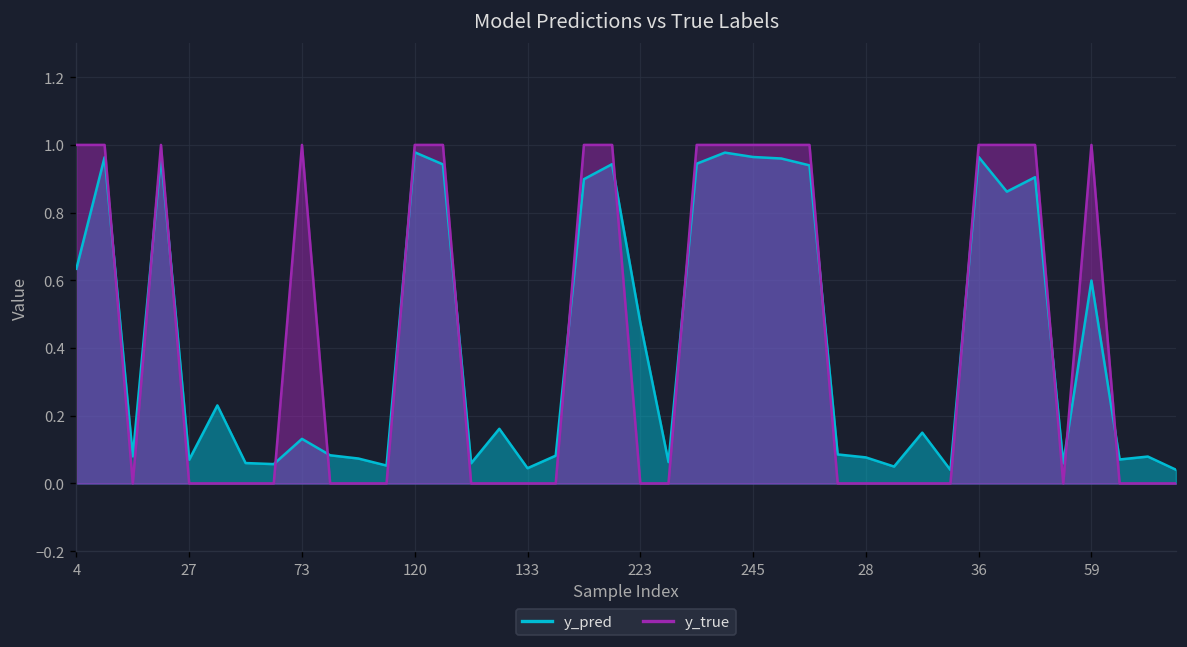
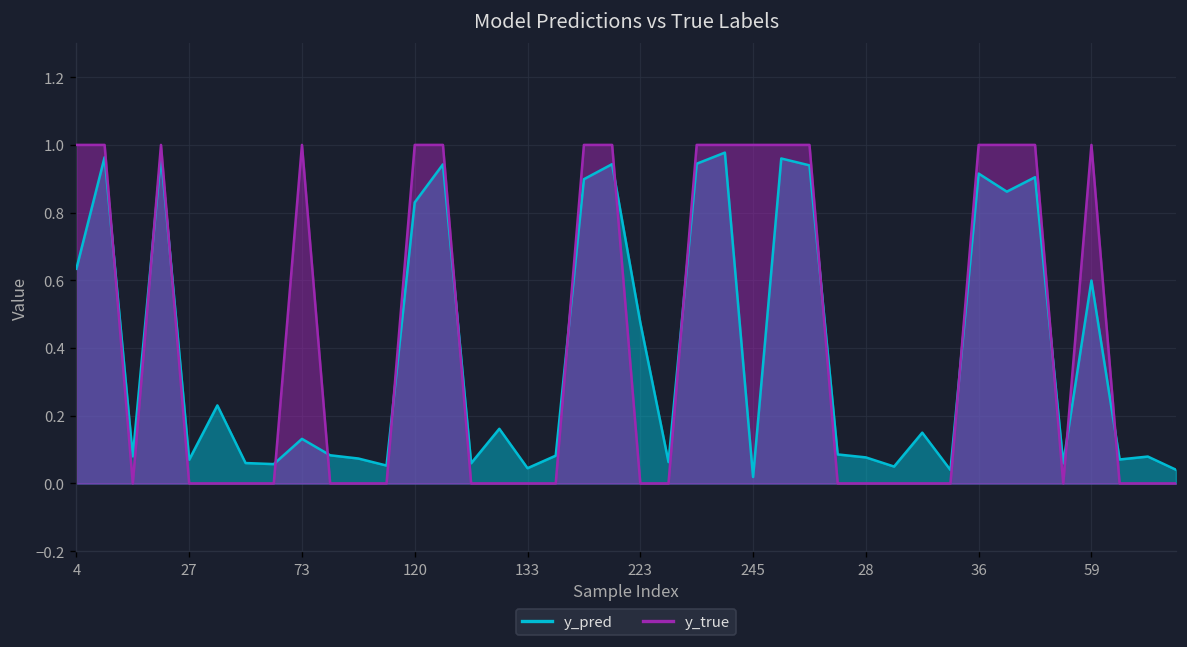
y_pred, 120: 0.98 -> 0.83
y_pred, 245: 0.96 -> 0.02
y_pred, 36: 0.96 -> 0.92
